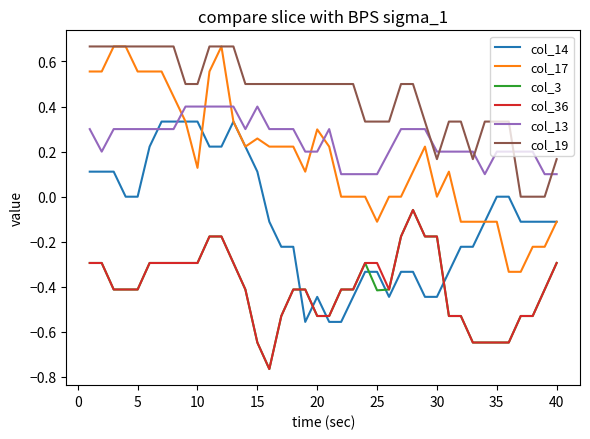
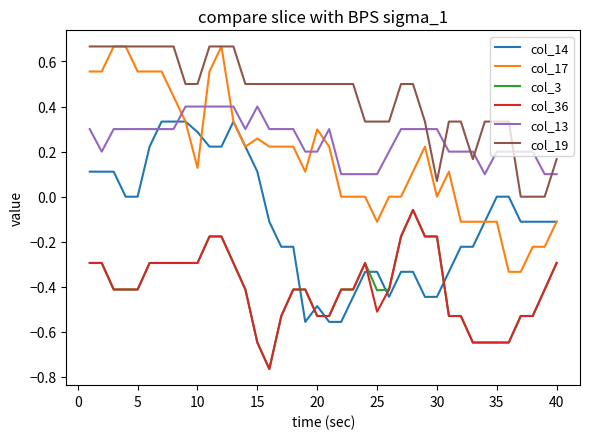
col_14, 10: 0.33 -> 0.29
col_14, 20: -0.44 -> -0.49
col_36, 25: -0.29 -> -0.51
col_13, 30: 0.2 -> 0.3
col_19, 30: 0.17 -> 0.07
